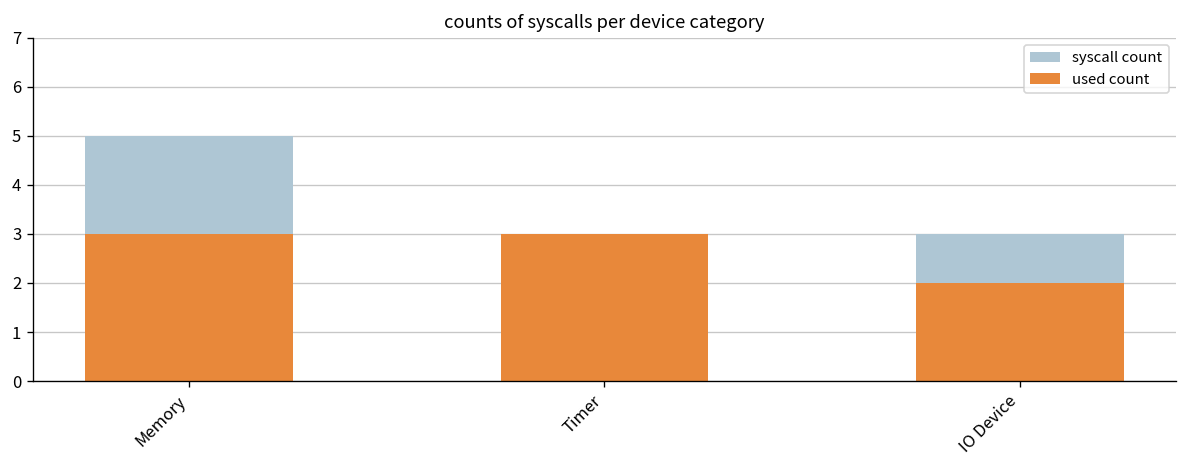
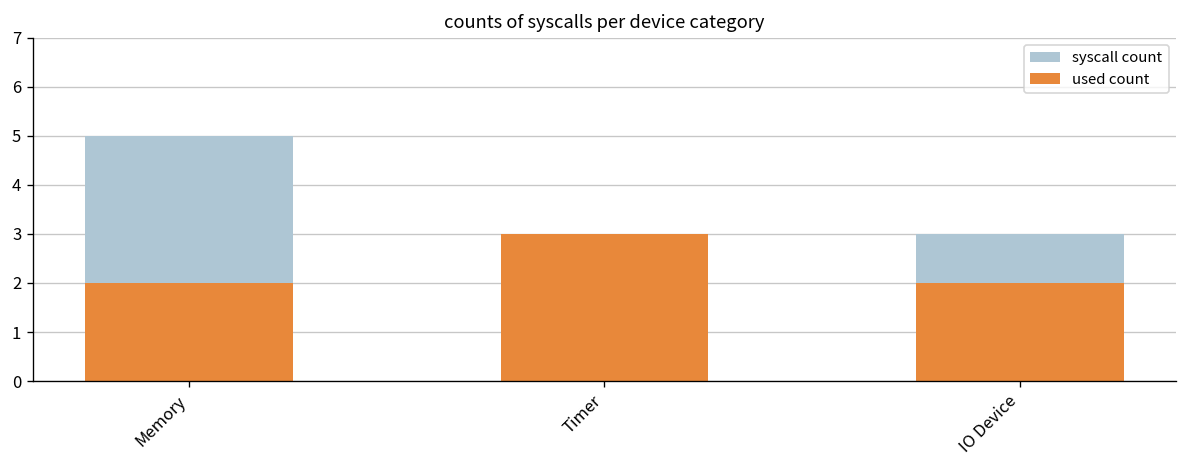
used count, Memory: 3 -> 2
